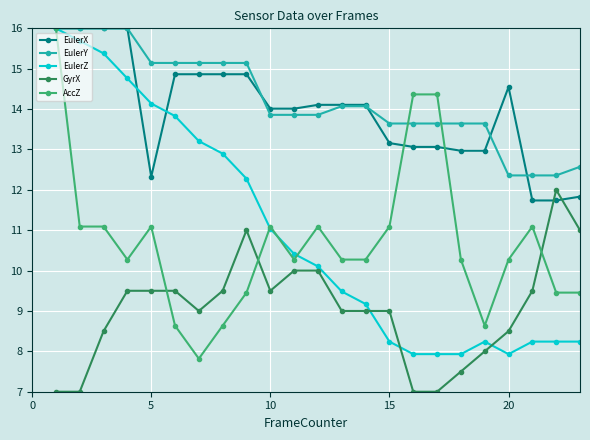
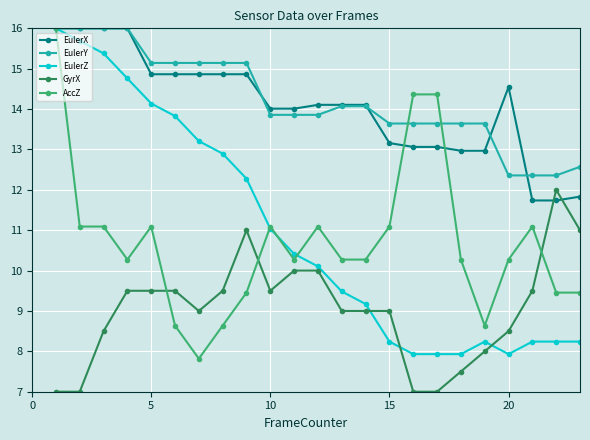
EulerX, 5: 12.3 -> 14.9
